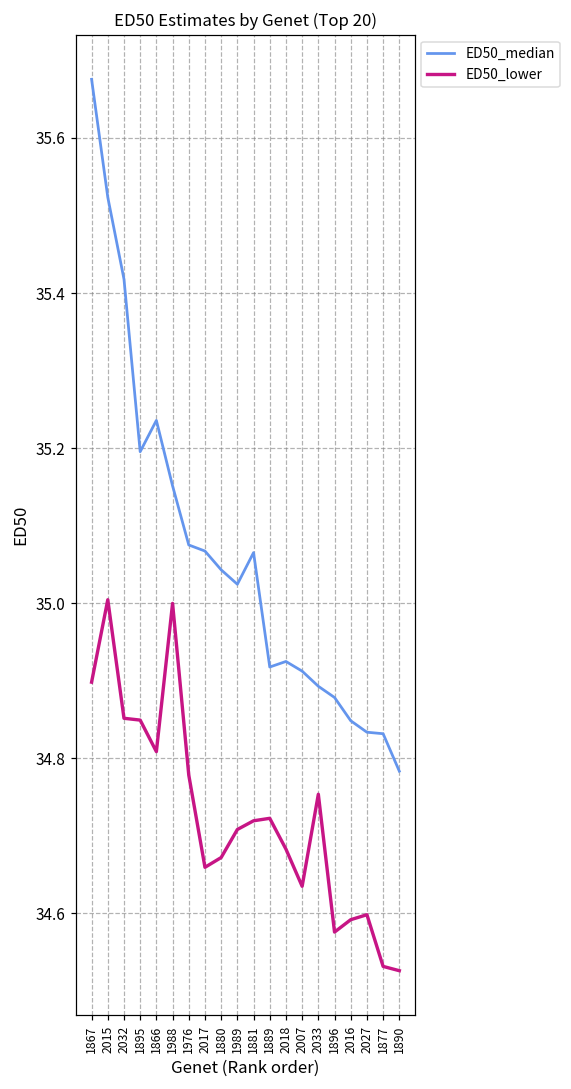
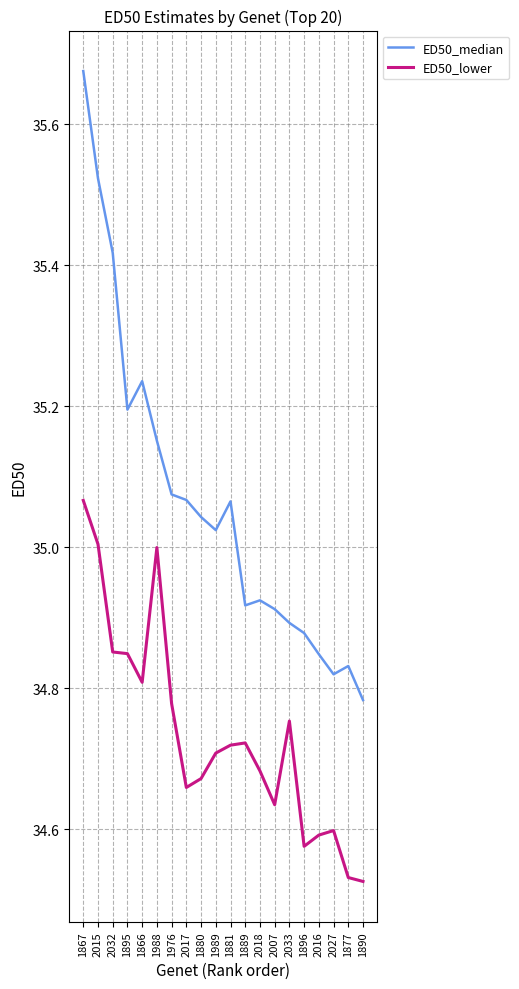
ED50_lower, 1867: 34.90 -> 35.07
ED50_median, 2027: 34.83 -> 34.82
